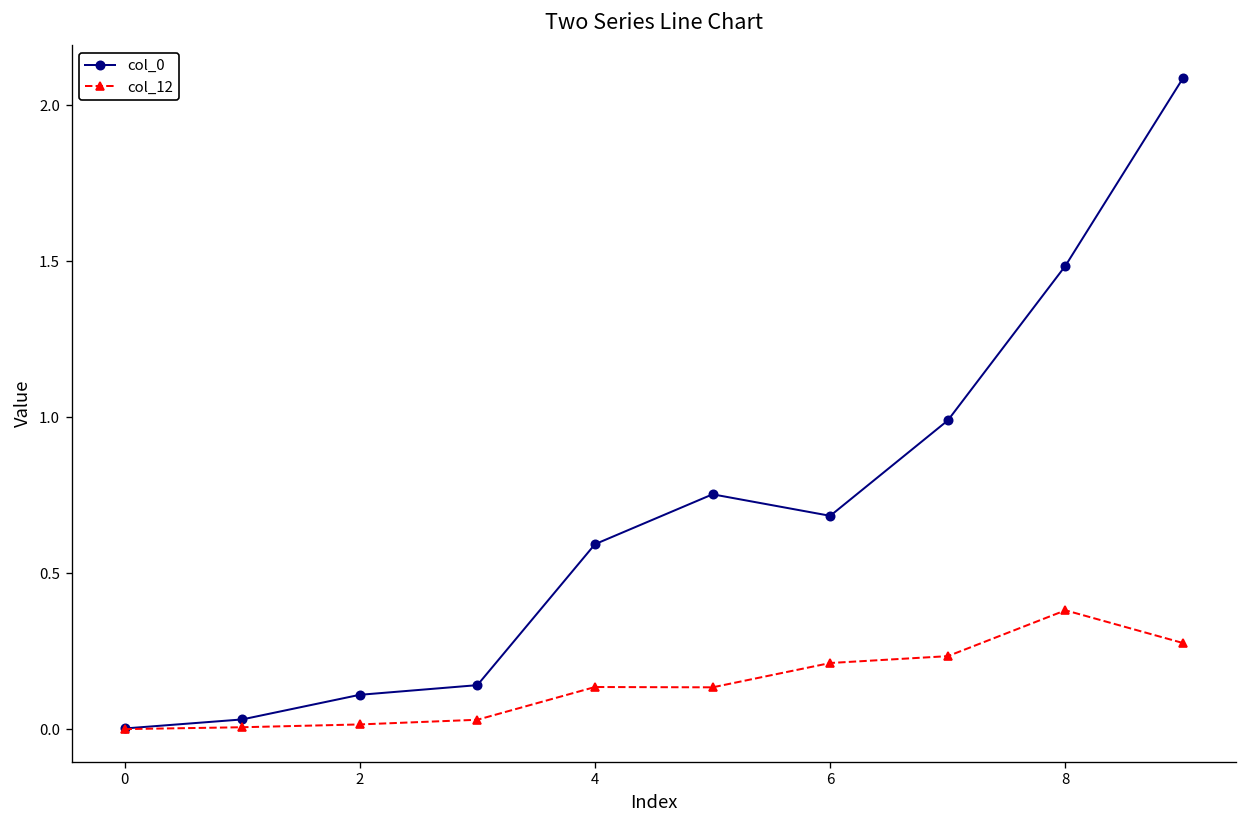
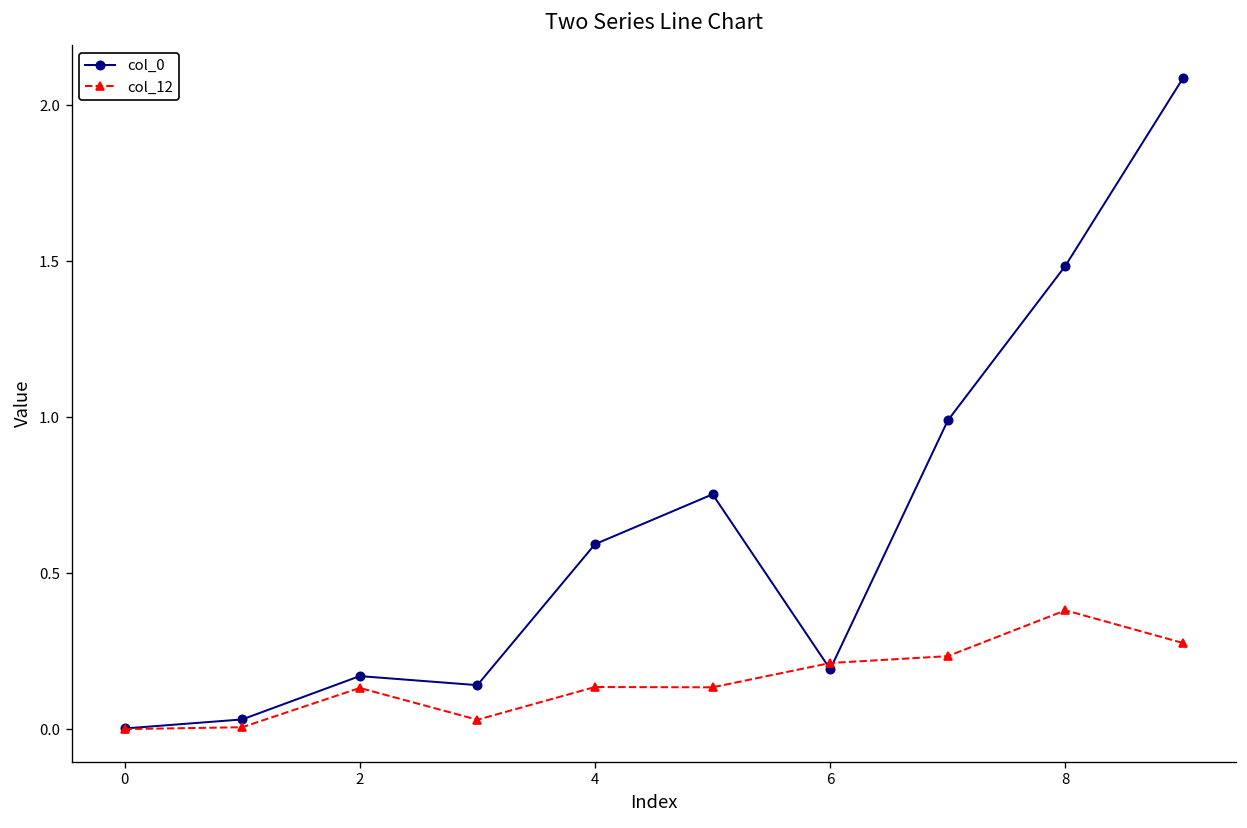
col_0, 2: 0.11 -> 0.17
col_12, 2: 0.02 -> 0.13
col_0, 6: 0.68 -> 0.19
